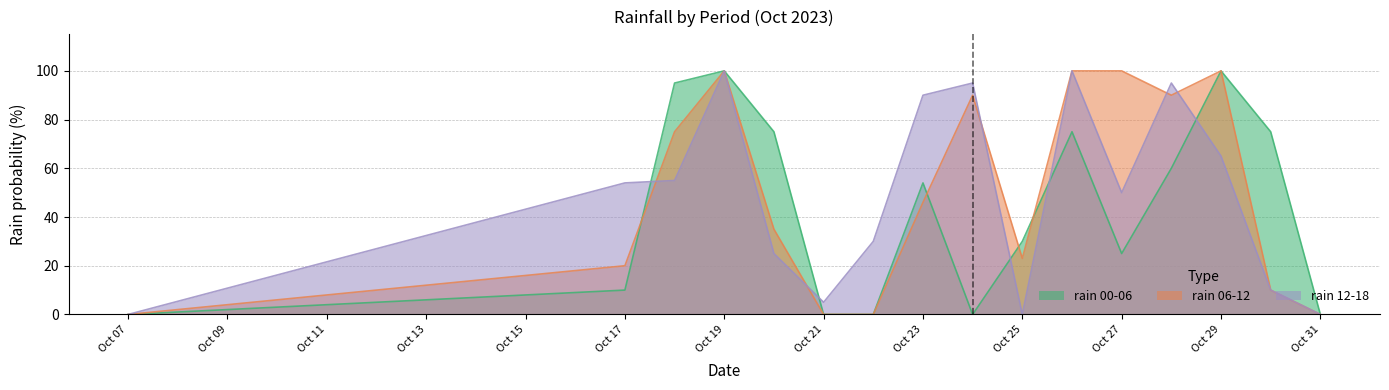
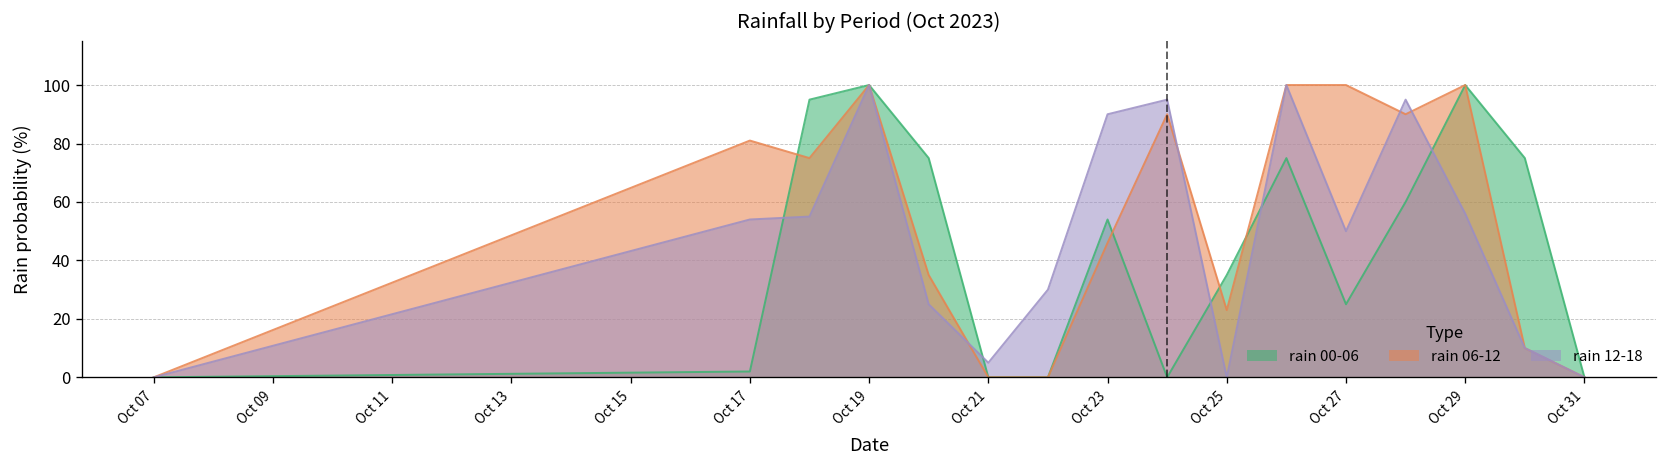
rain 00-06, Oct 17: 10 -> 2
rain 06-12, Oct 17: 20 -> 81
rain 00-06, Oct 25: 30 -> 35
rain 12-18, Oct 29: 65 -> 56
